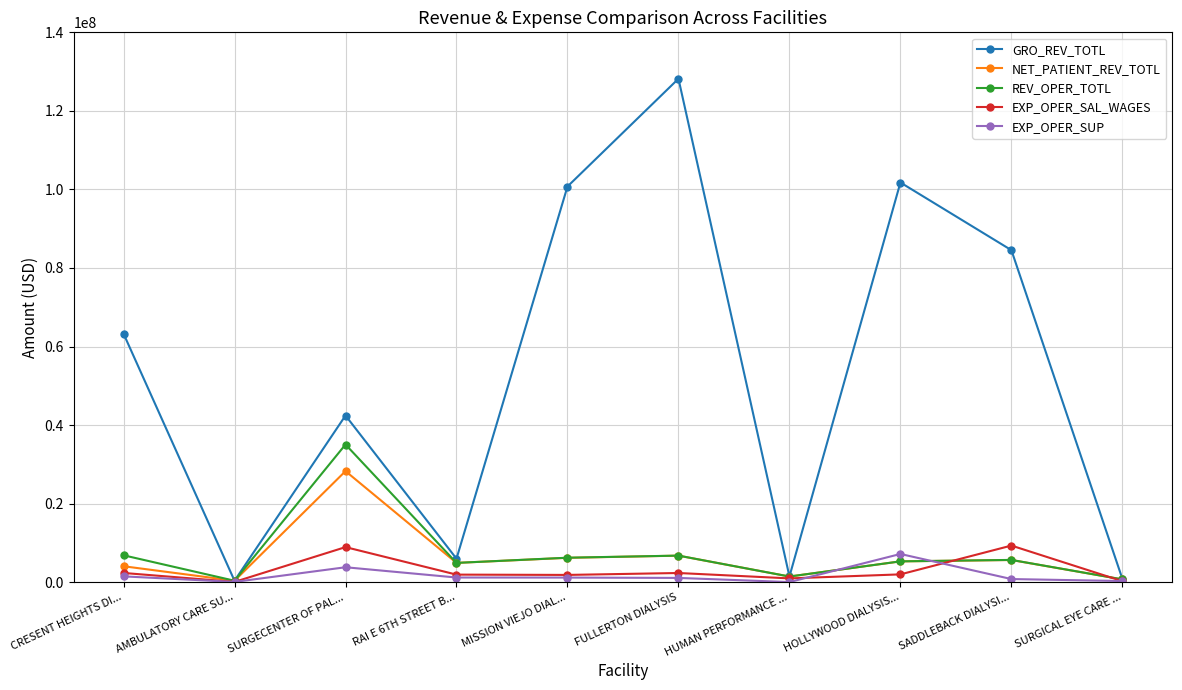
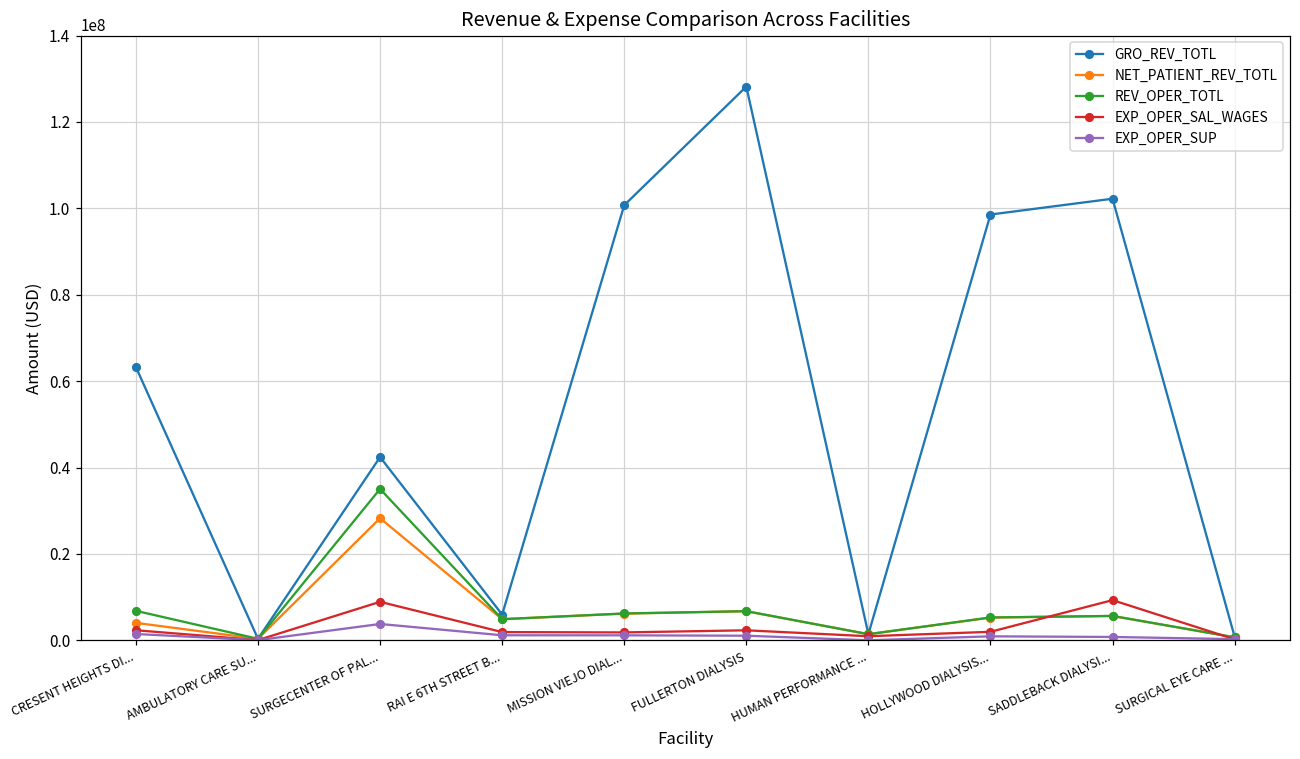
GRO_REV_TOTL, HOLLYWOOD DIALYSIS...: 102000000 -> 99000000
EXP_OPER_SUP, HOLLYWOOD DIALYSIS...: 7000000 -> 1000000
GRO_REV_TOTL, SADDLEBACK DIALYSI...: 85000000 -> 102000000
